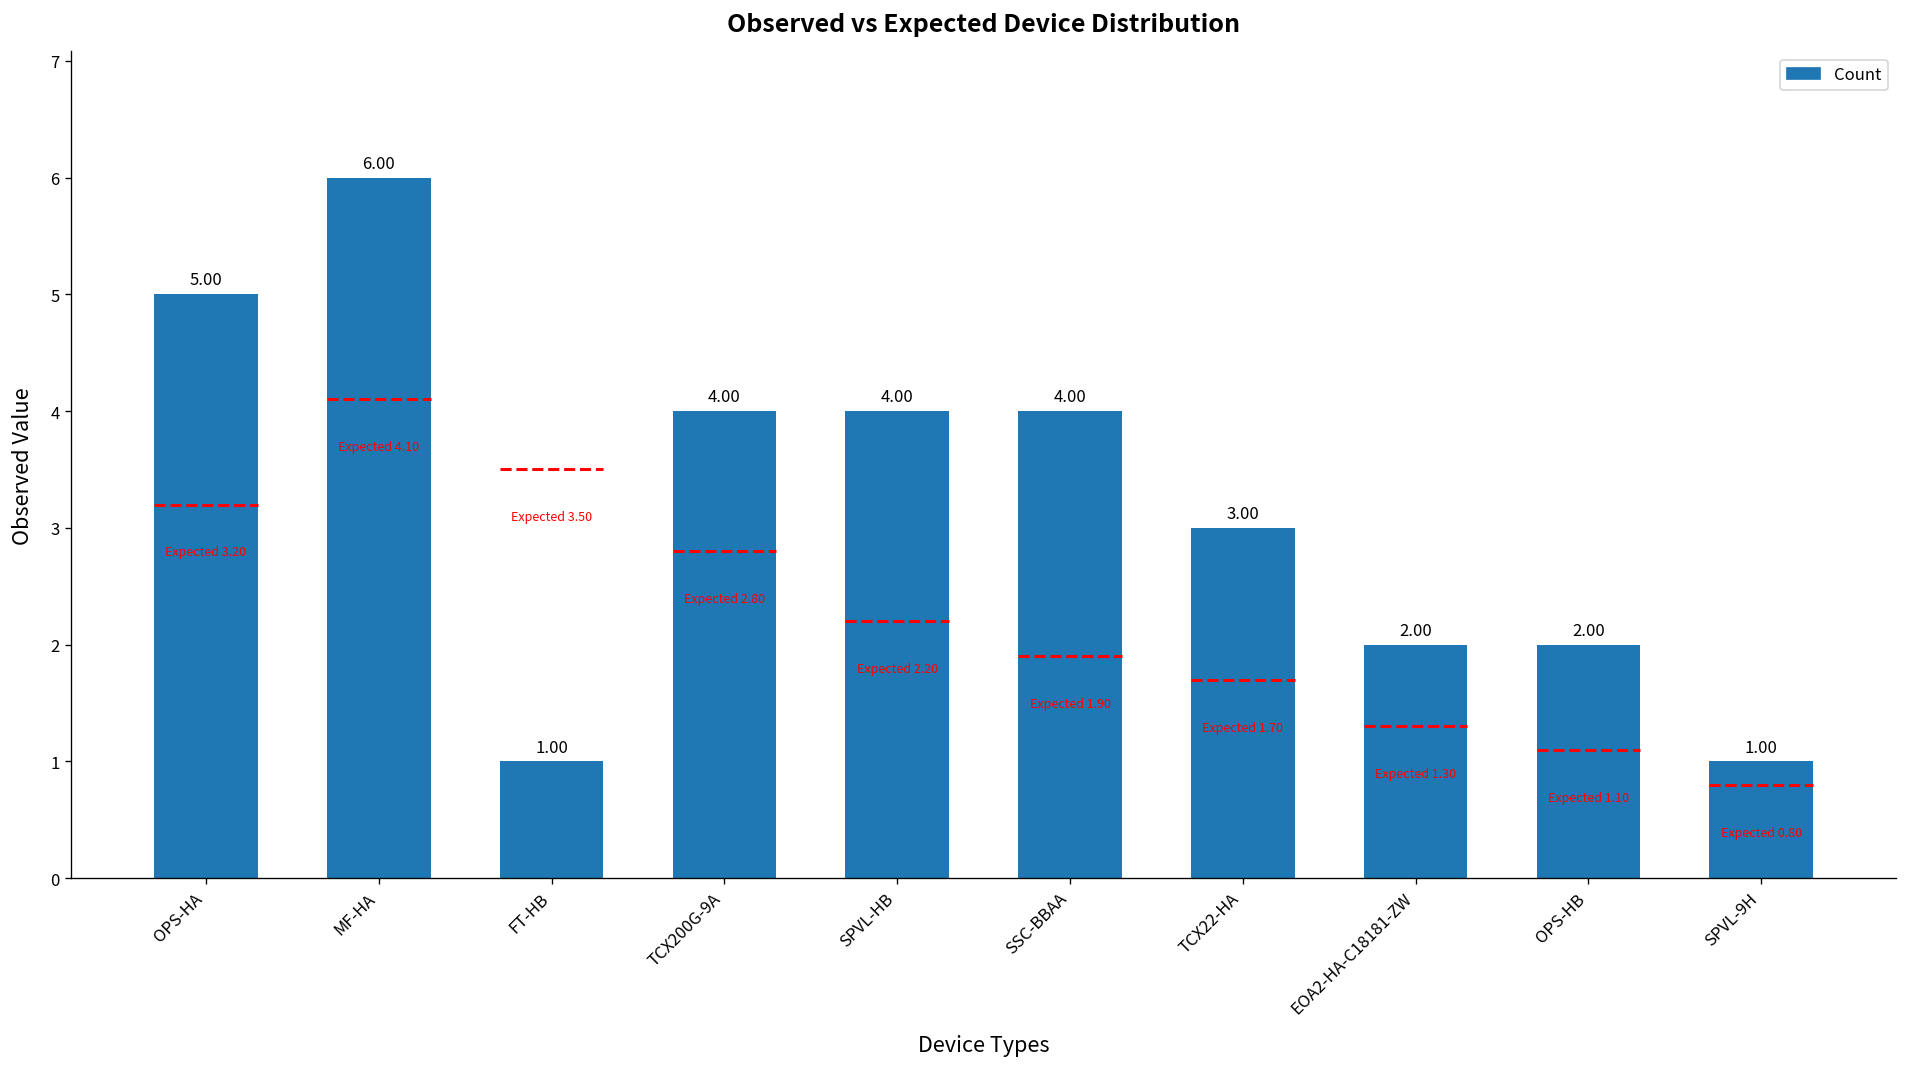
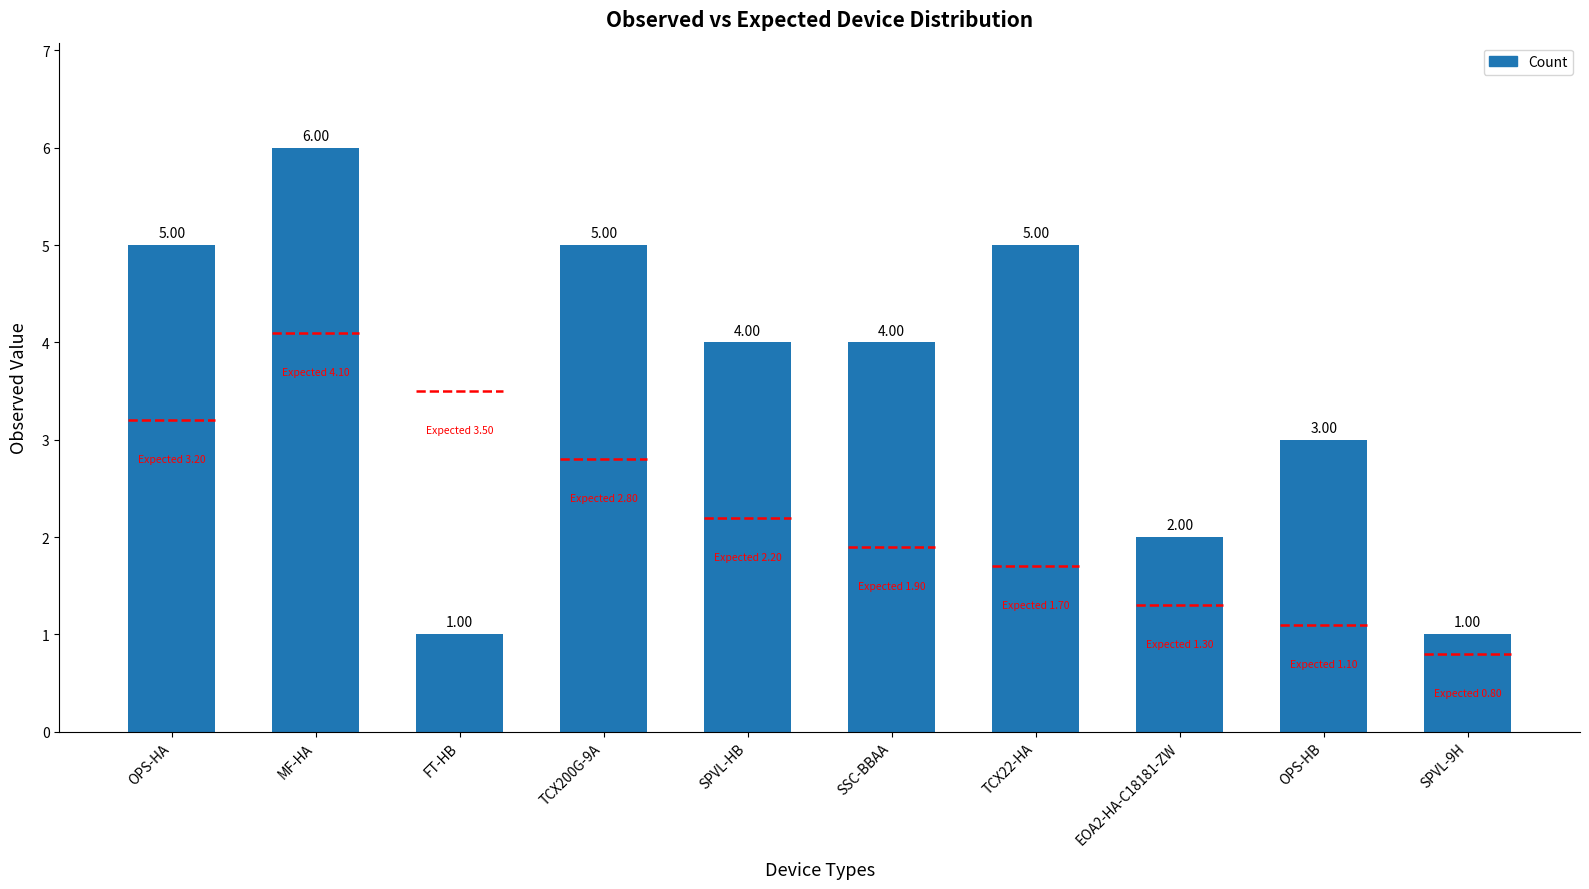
TCX200G-9A: 4.00 -> 5.00
TCX22-HA: 3.00 -> 5.00
OPS-HB: 2.00 -> 3.00
